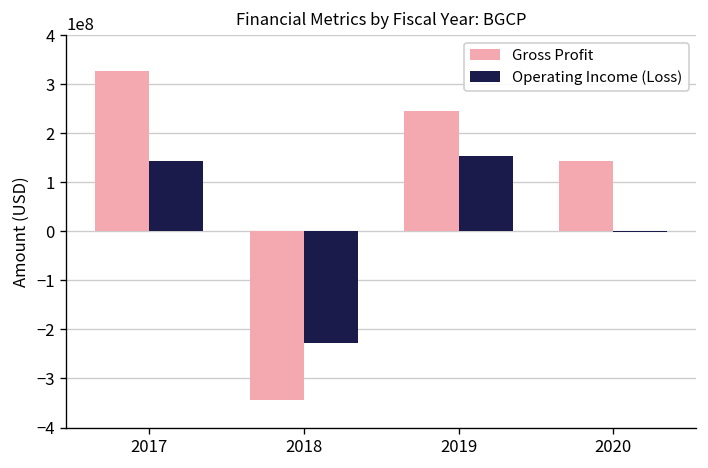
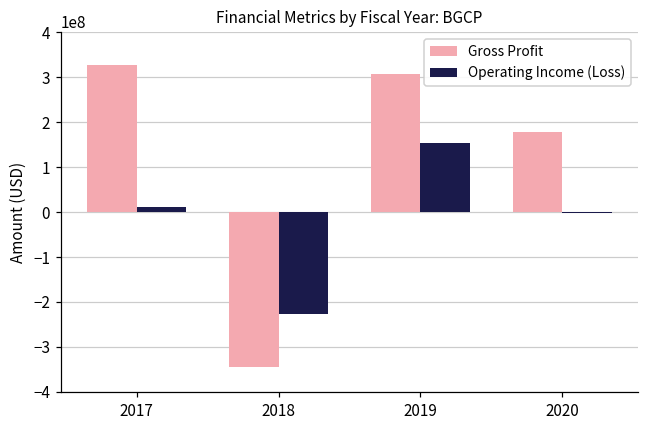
Operating Income (Loss), 2017: 140000000 -> 10000000
Gross Profit, 2019: 240000000 -> 310000000
Gross Profit, 2020: 140000000 -> 180000000
